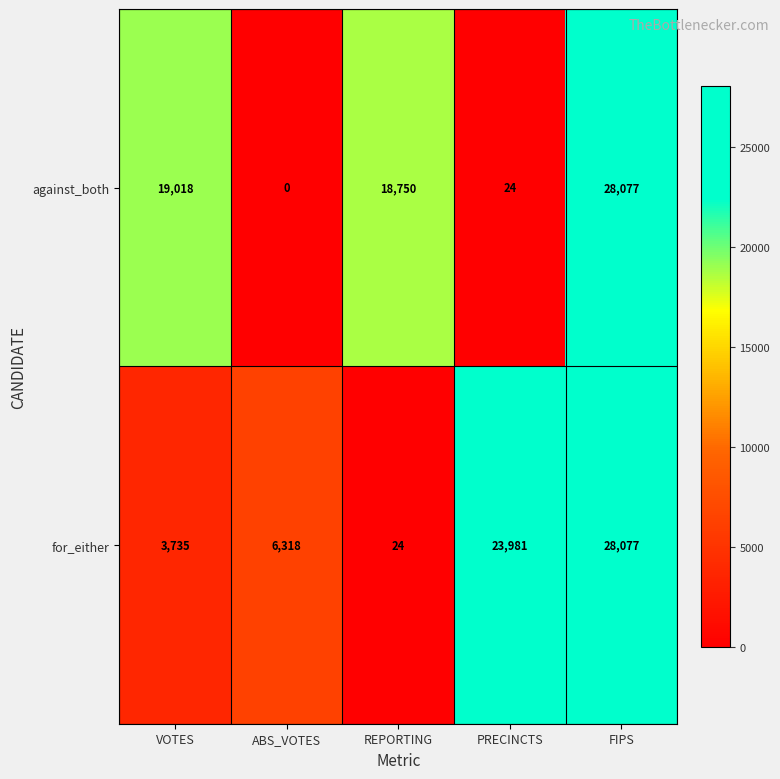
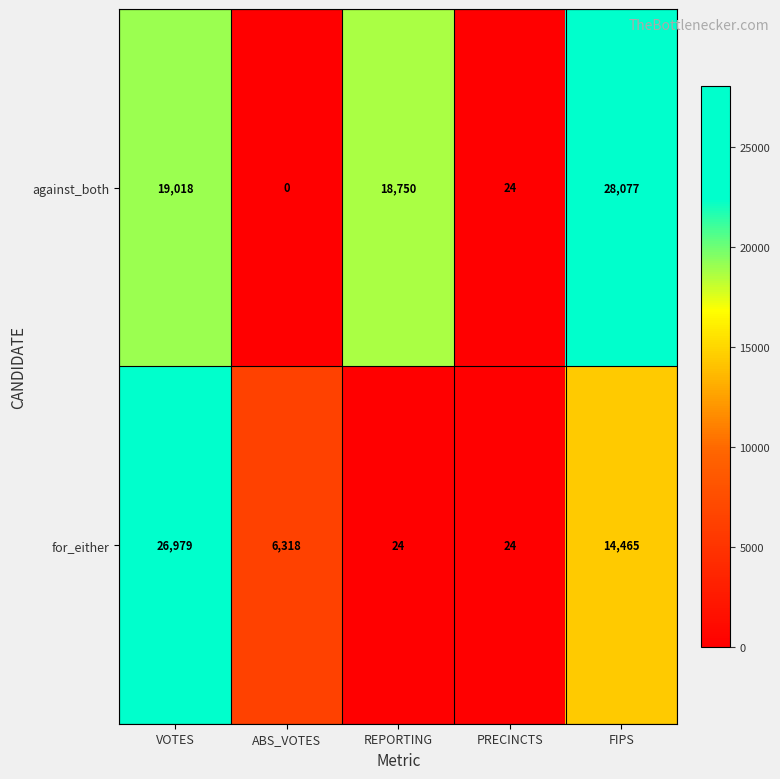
for_either, VOTES: 3,735 -> 26,979
for_either, PRECINCTS: 23,981 -> 24
for_either, FIPS: 28,077 -> 14,465
